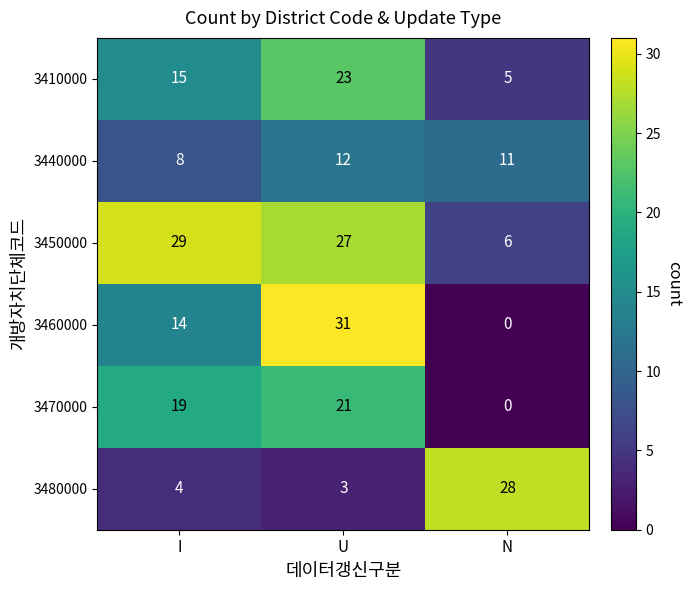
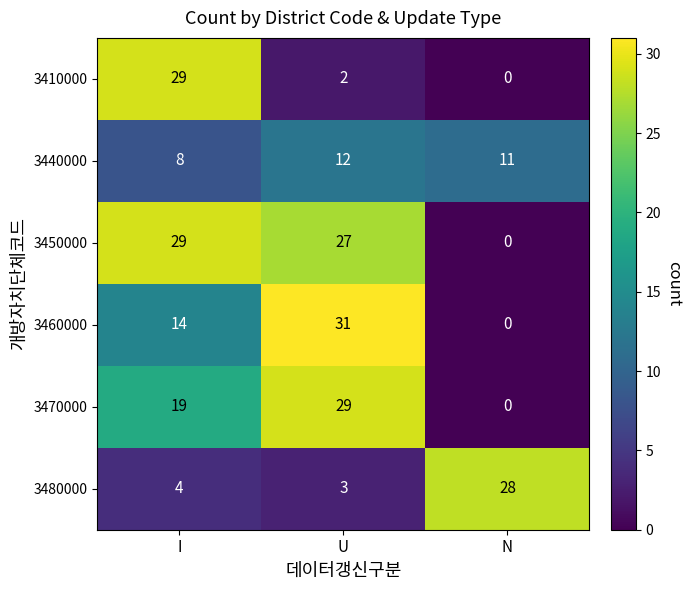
3410000, I: 15 -> 29
3410000, U: 23 -> 2
3410000, N: 5 -> 0
3450000, N: 6 -> 0
3470000, U: 21 -> 29
